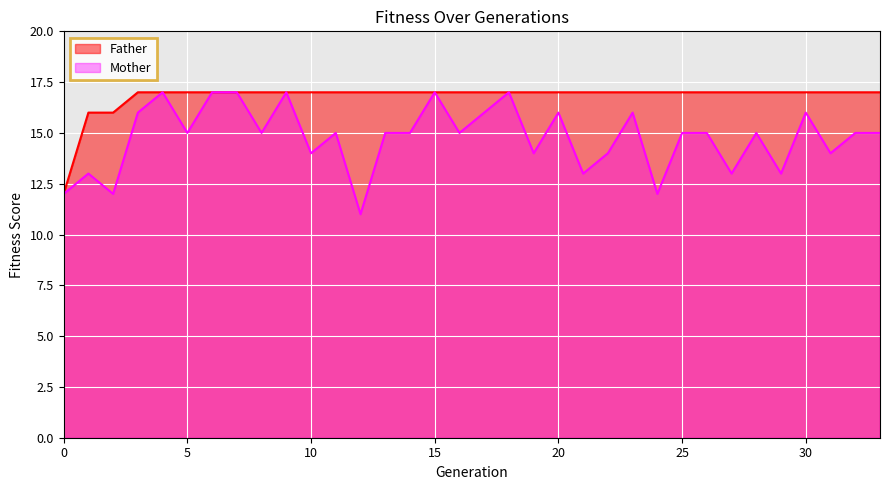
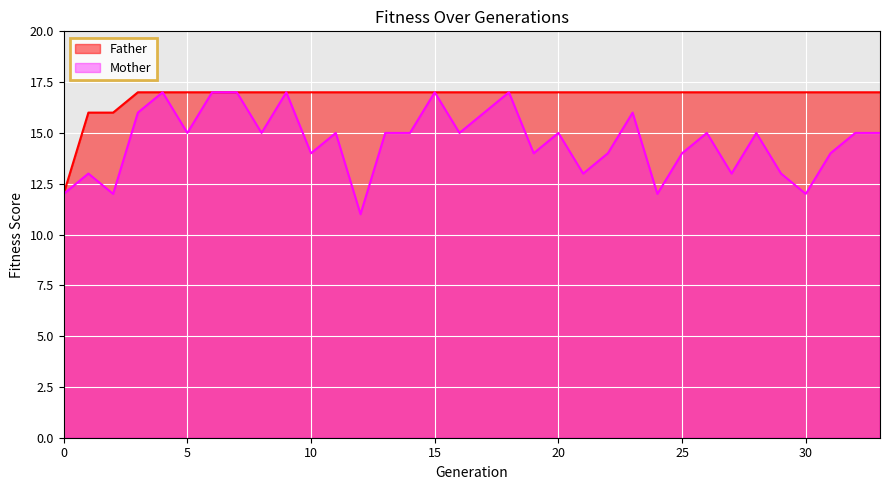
Mother, 20: 16 -> 15
Mother, 25: 15 -> 14
Mother, 30: 16 -> 12
